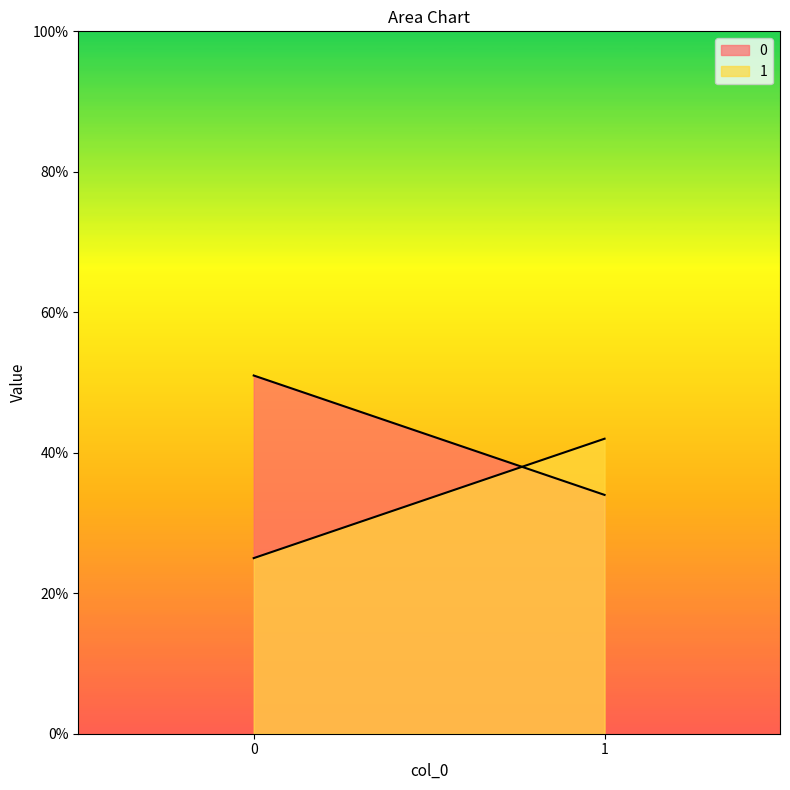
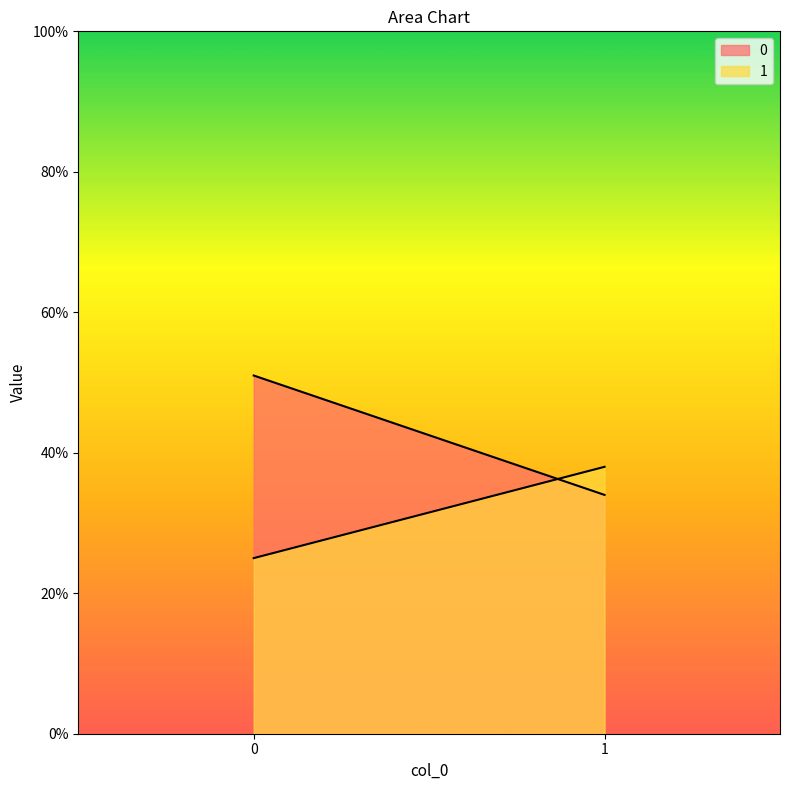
1, 1: 42% -> 38%
